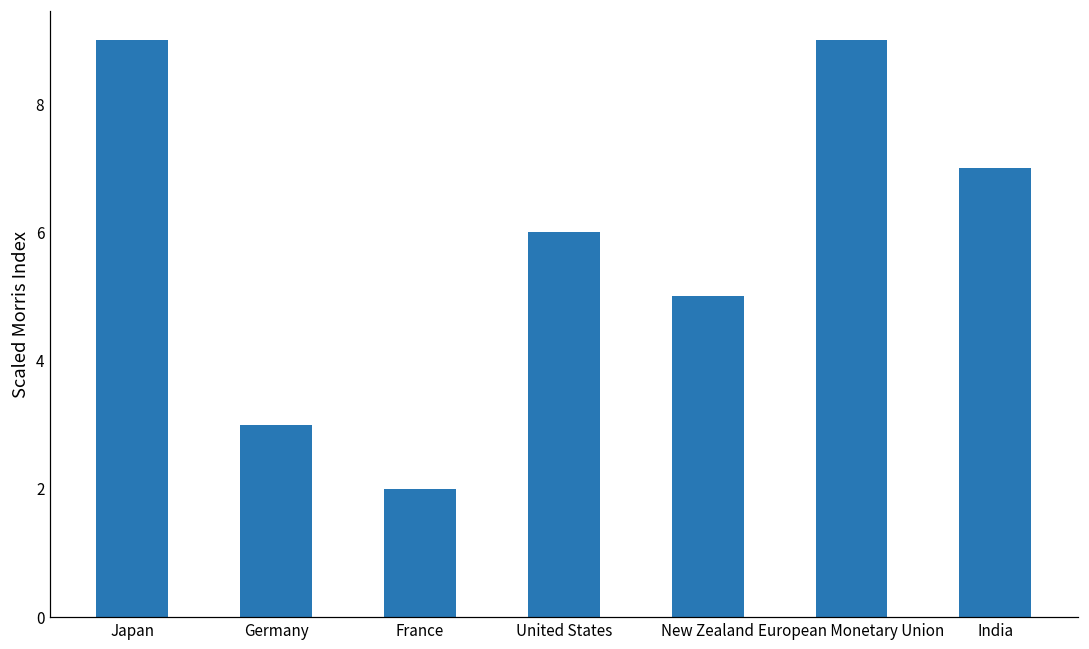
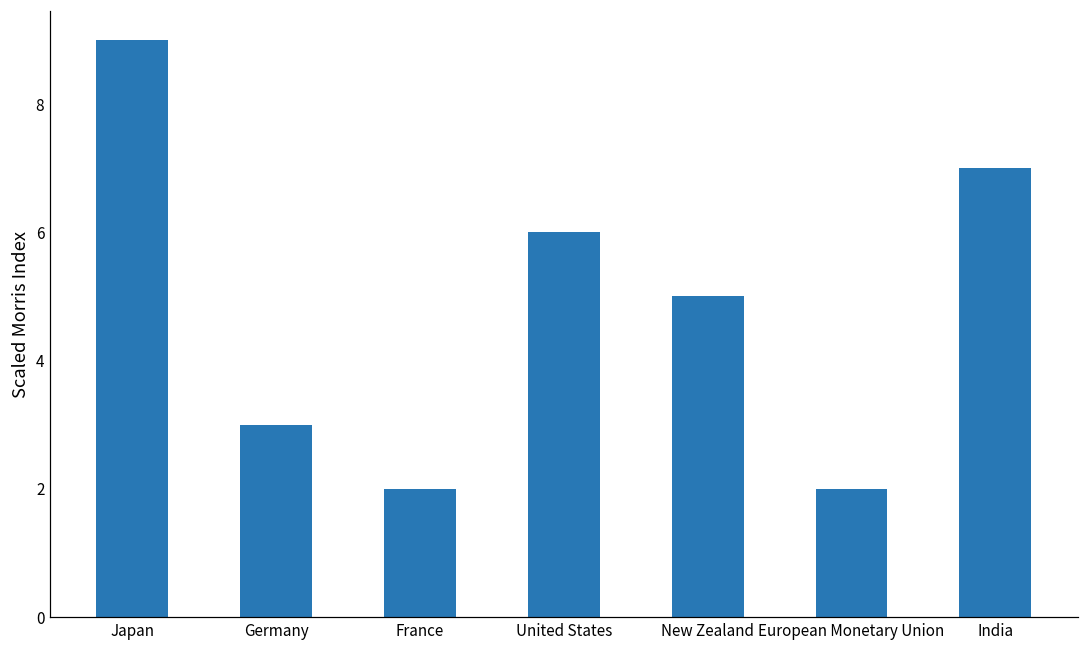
European Monetary Union: 9 -> 2
